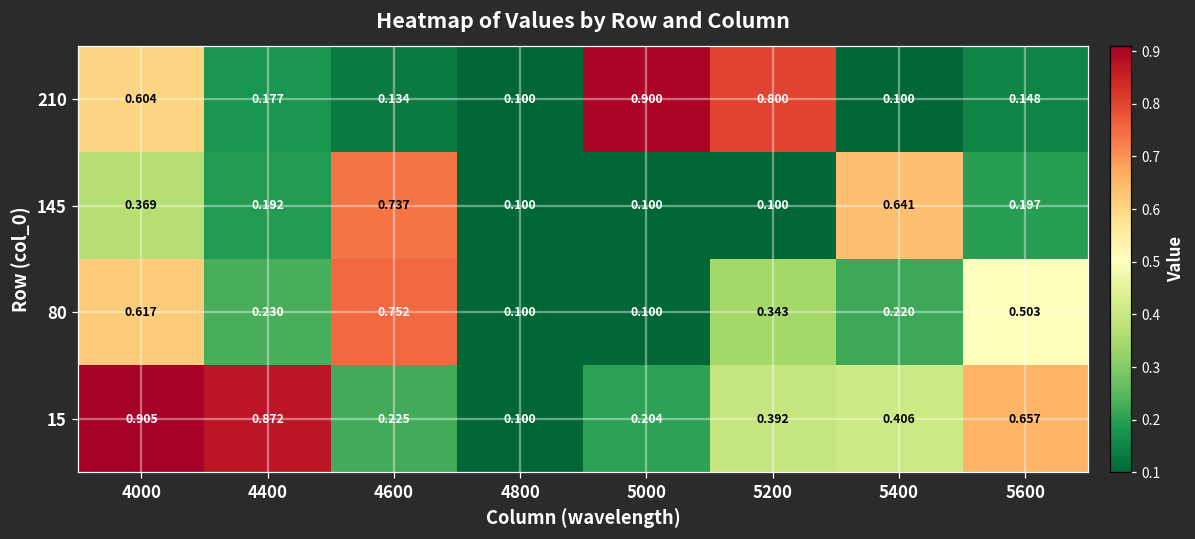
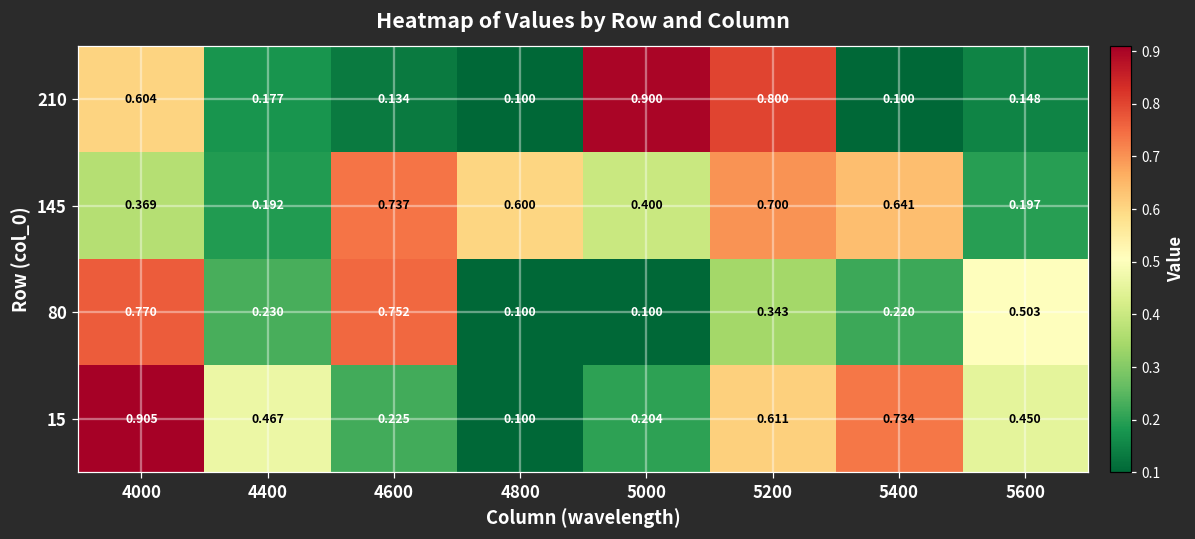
145, 4800: 0.100 -> 0.600
145, 5000: 0.100 -> 0.400
145, 5200: 0.100 -> 0.700
80, 4000: 0.617 -> 0.770
15, 4400: 0.872 -> 0.467
15, 5200: 0.392 -> 0.611
15, 5400: 0.406 -> 0.734
15, 5600: 0.657 -> 0.450
